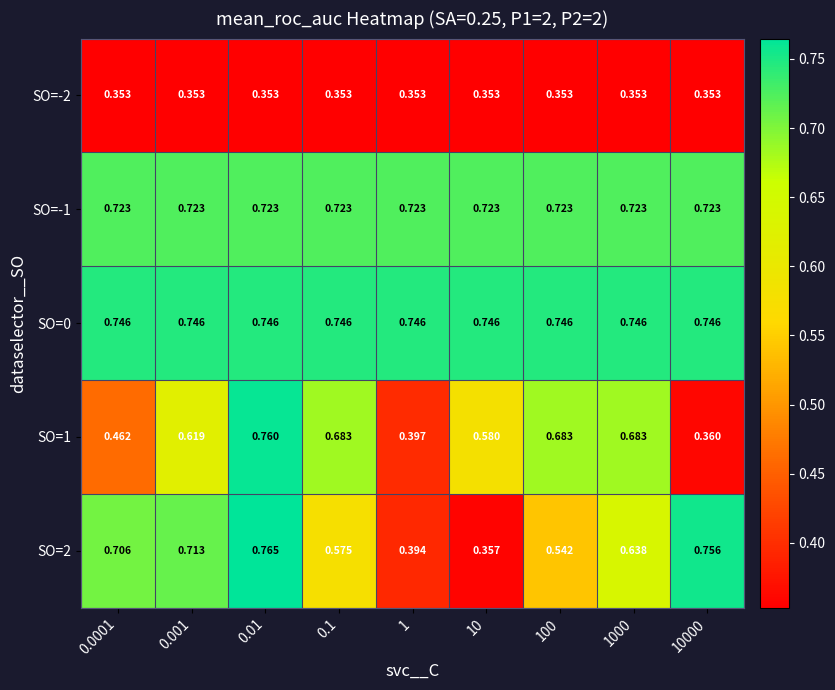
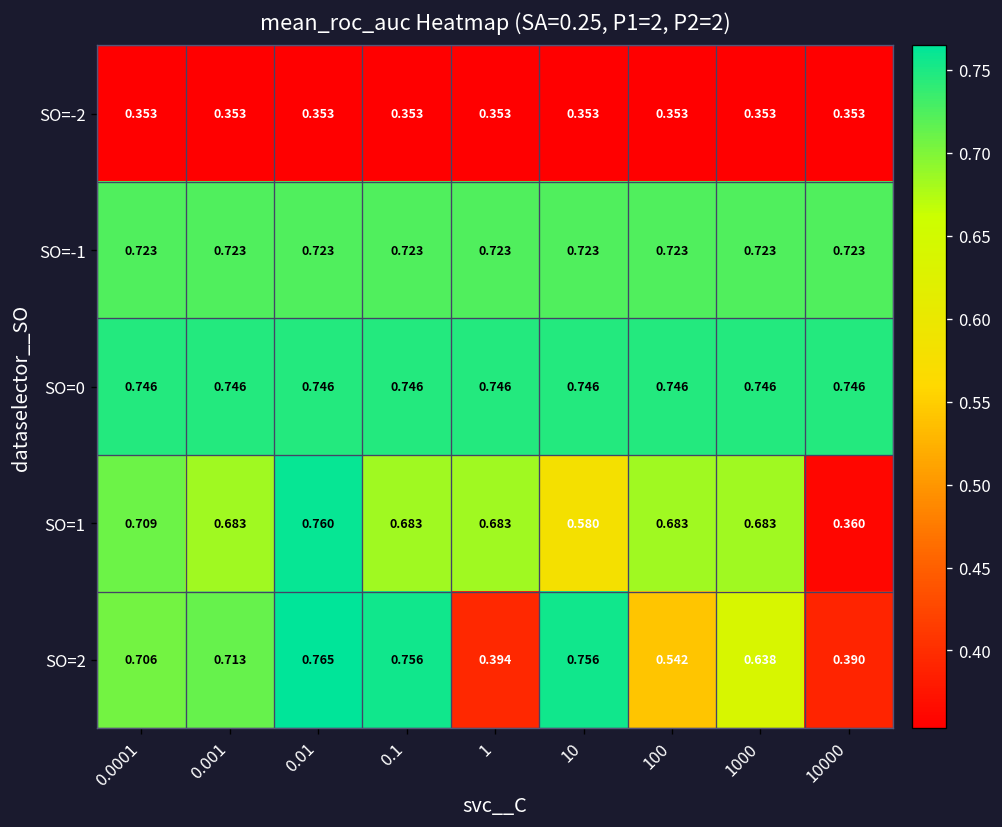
SO=1, 0.0001: 0.462 -> 0.709
SO=1, 0.001: 0.619 -> 0.683
SO=1, 1: 0.397 -> 0.683
SO=2, 0.1: 0.575 -> 0.756
SO=2, 10: 0.357 -> 0.756
SO=2, 10000: 0.756 -> 0.390
